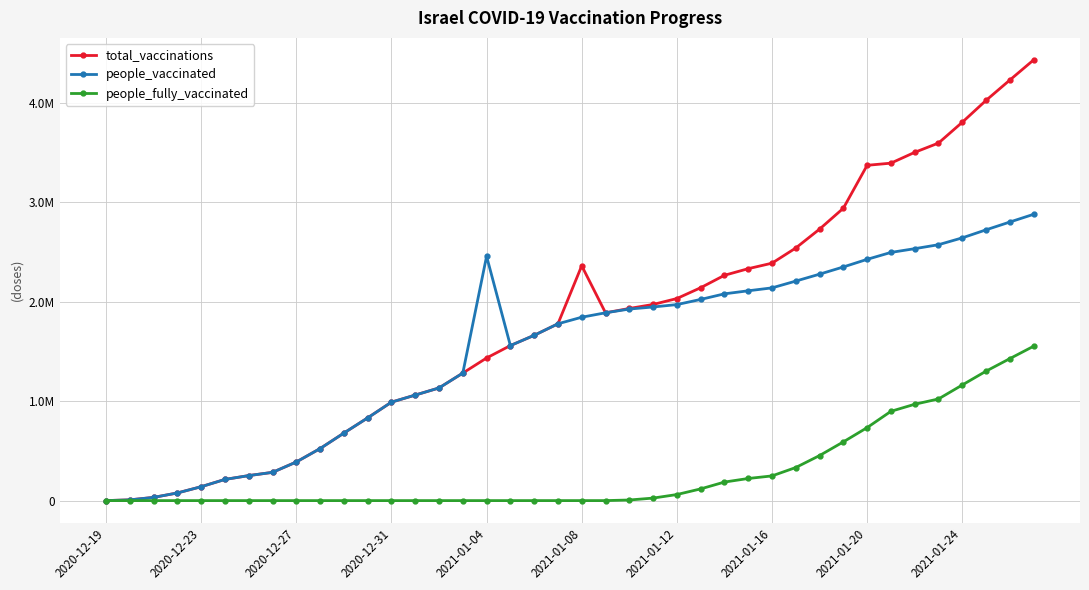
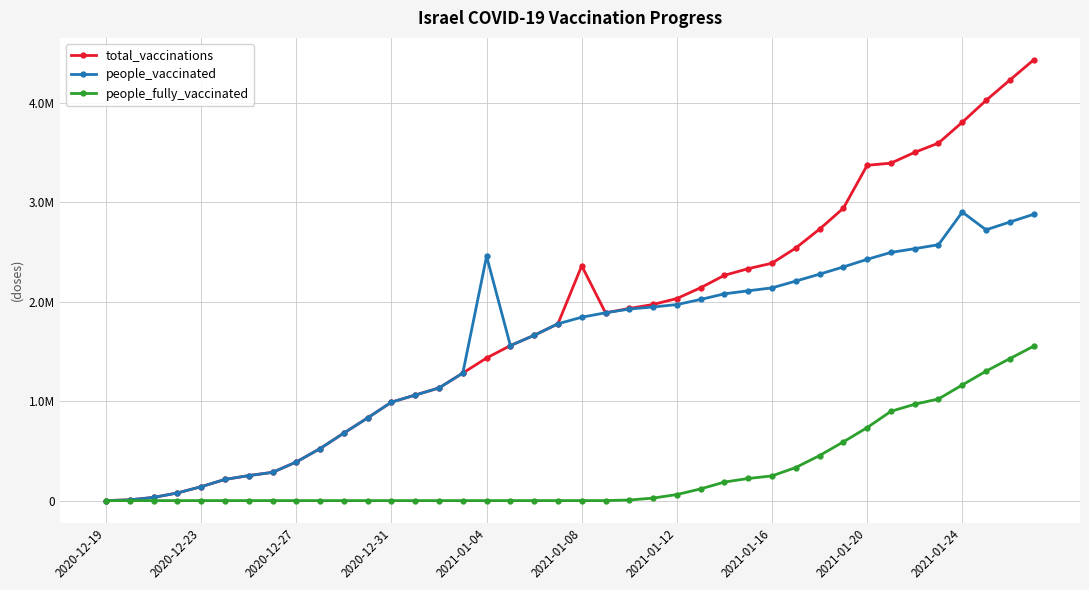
people_vaccinated, 2021-01-24: 2600000 -> 2900000
